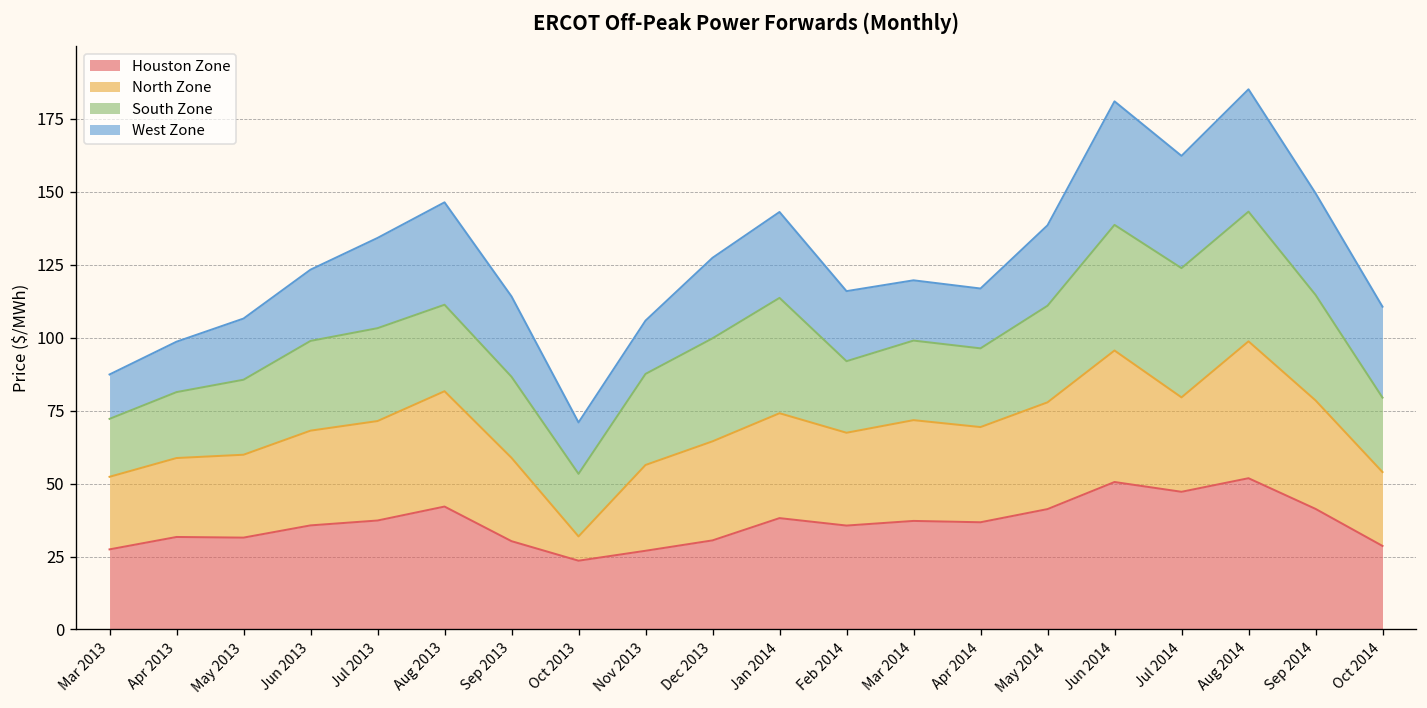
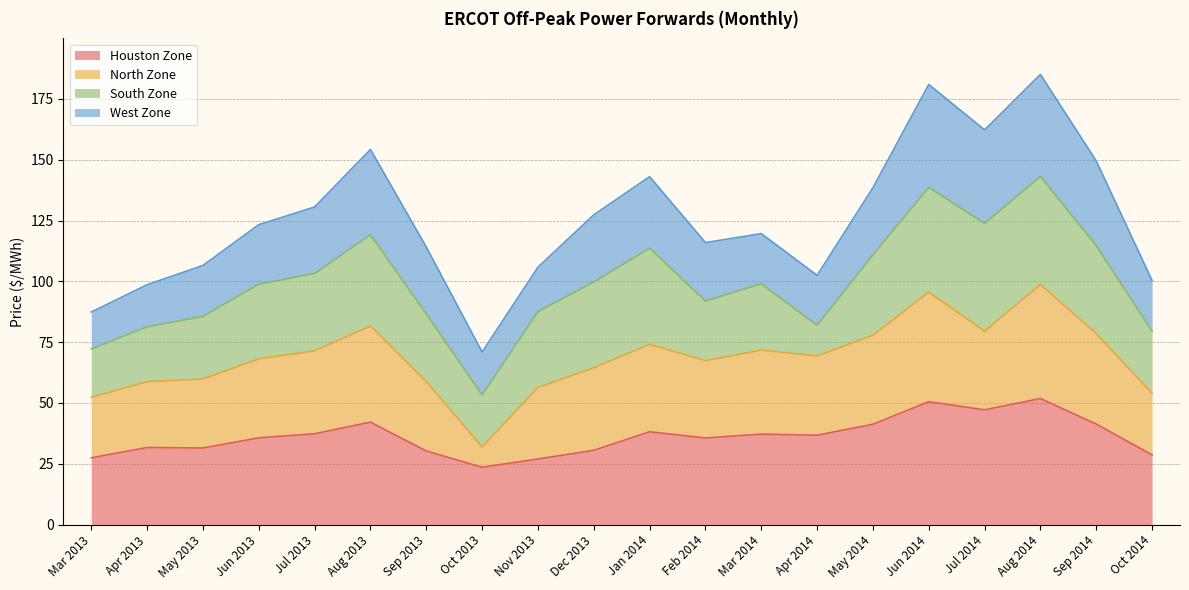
West Zone, Jul 2013: 31 -> 27
South Zone, Aug 2013: 30 -> 38
South Zone, Apr 2014: 27 -> 13
West Zone, Oct 2014: 31 -> 21
